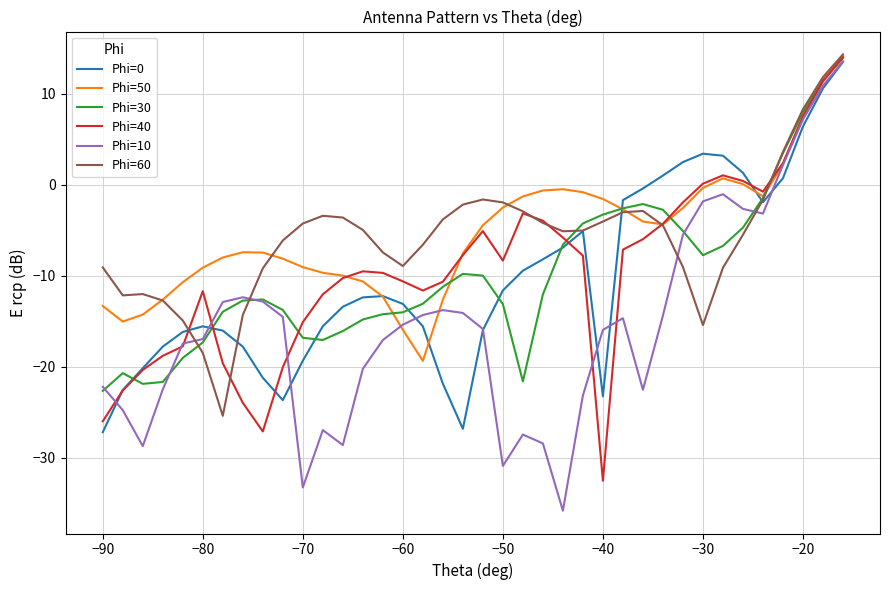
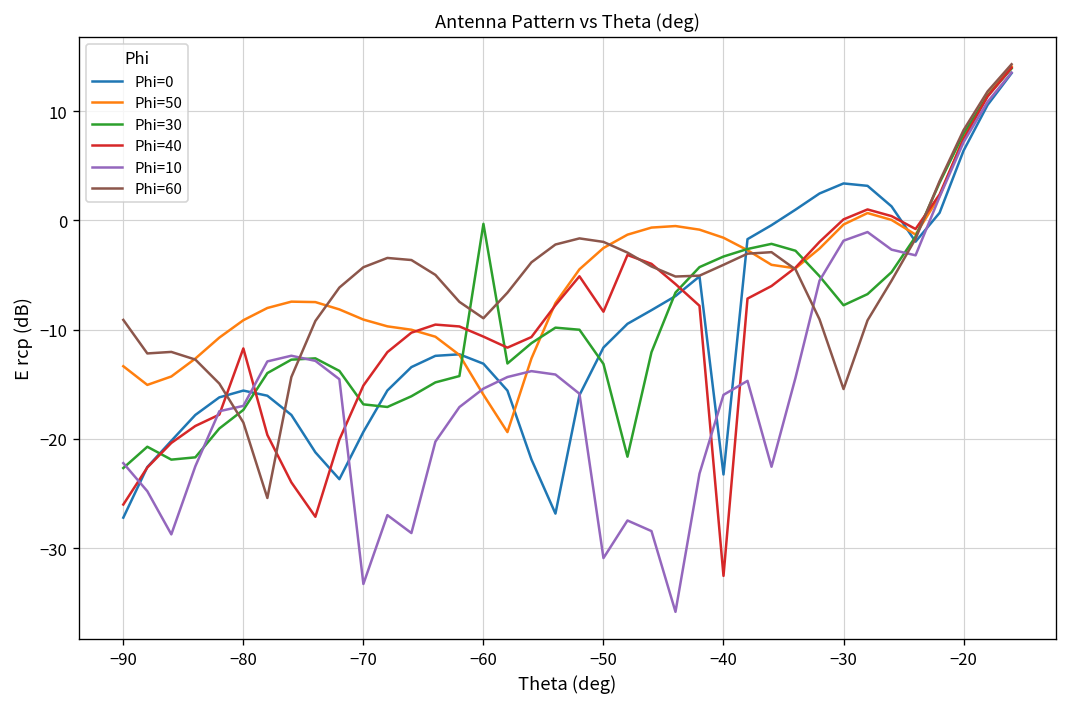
Phi=30, −60: -14 -> 0
